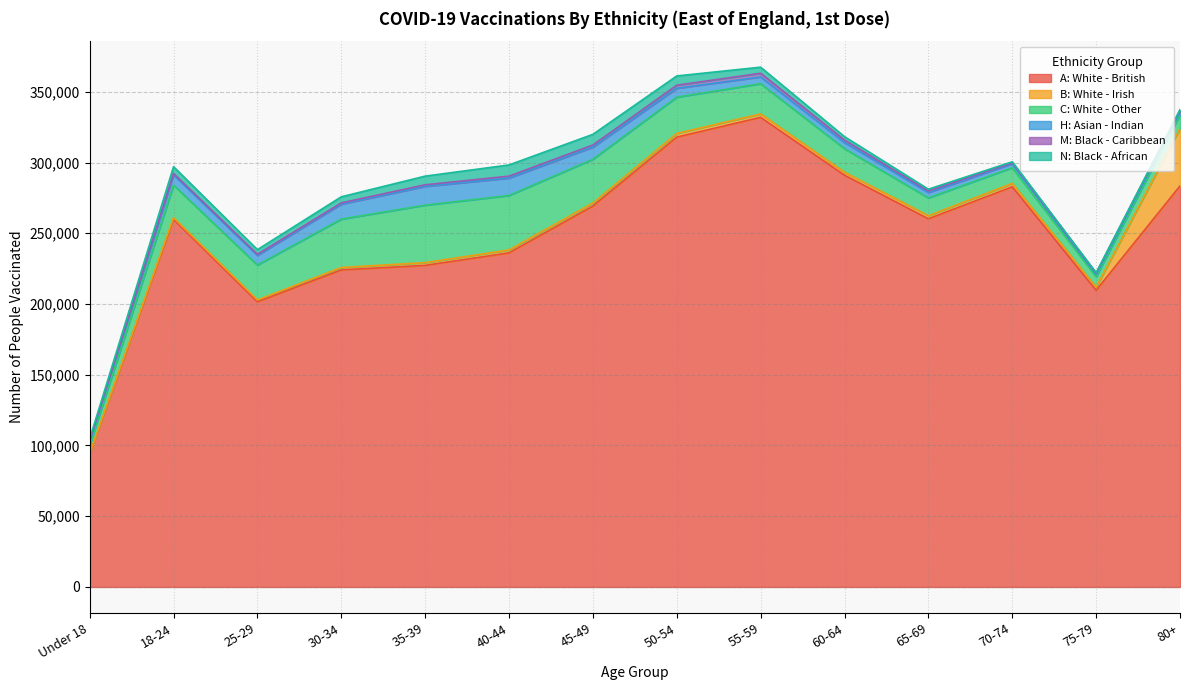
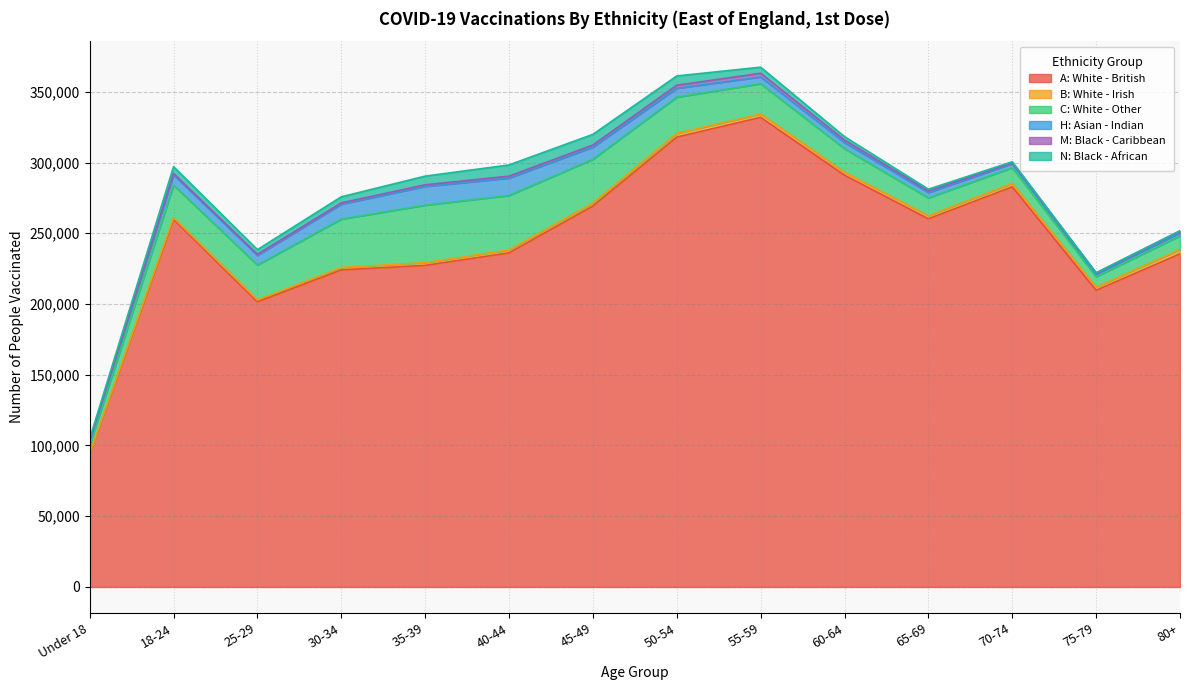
A: White - British, 80+: 283,000 -> 235,000
B: White - Irish, 80+: 41,000 -> 3,000
